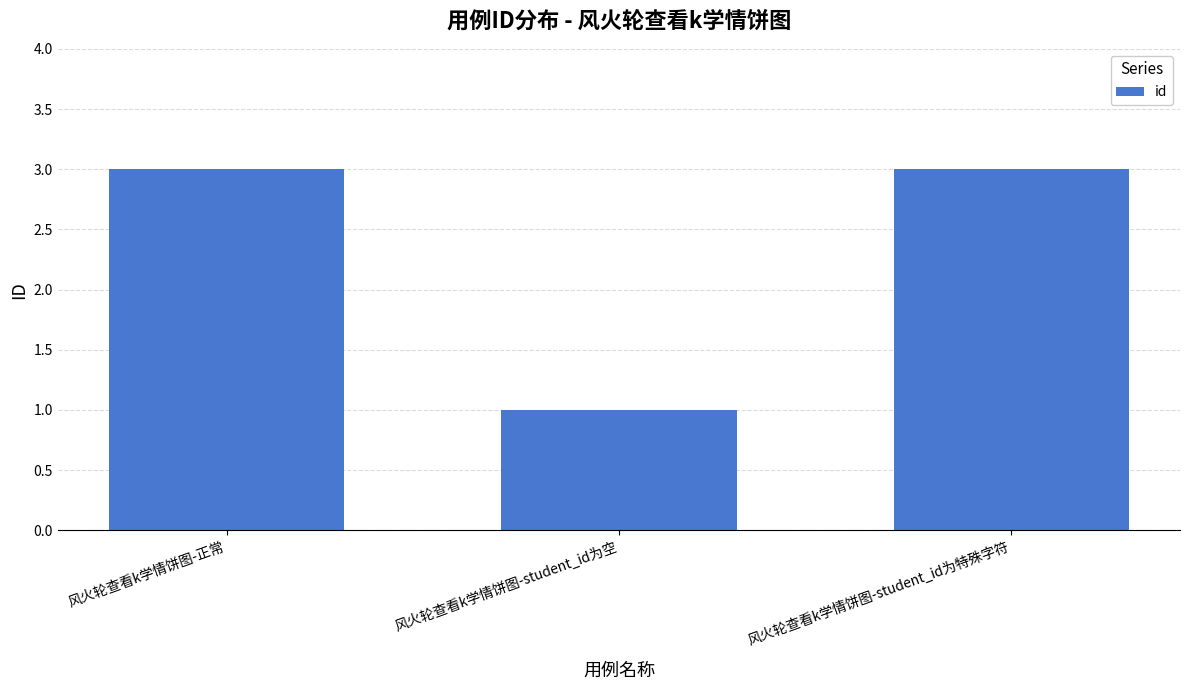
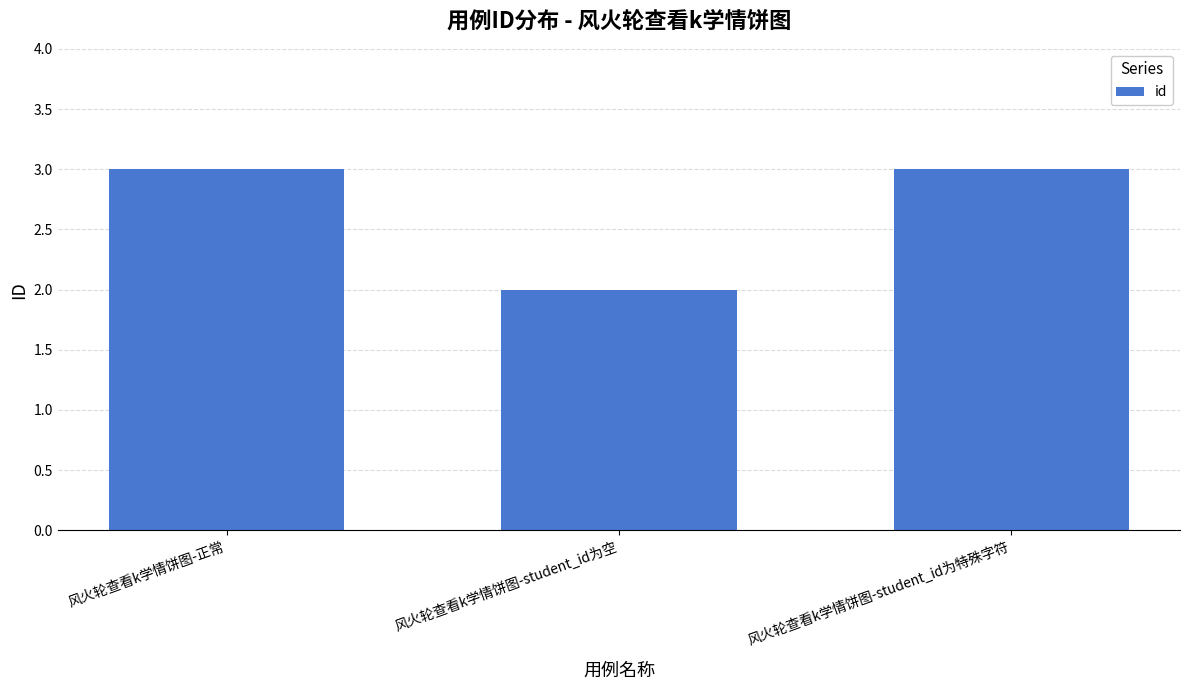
风火轮查看k学情饼图-student_id为空: 1 -> 2
